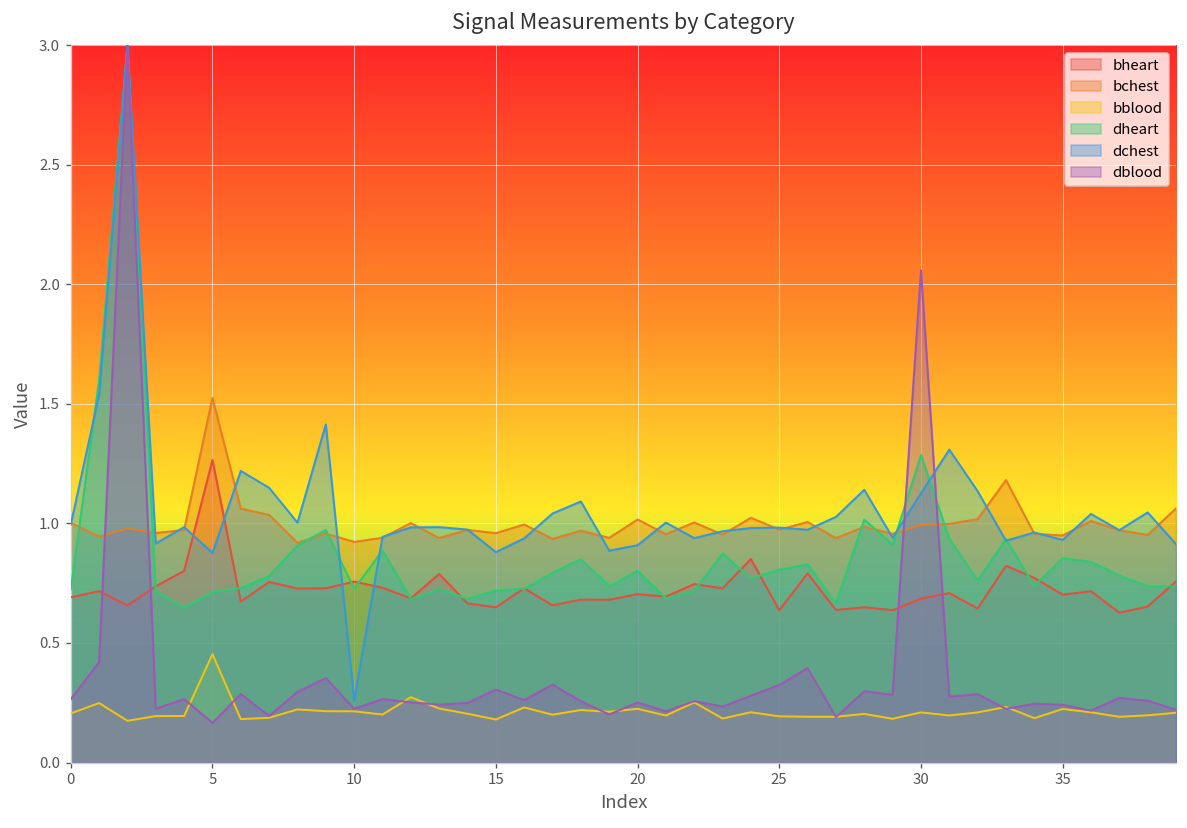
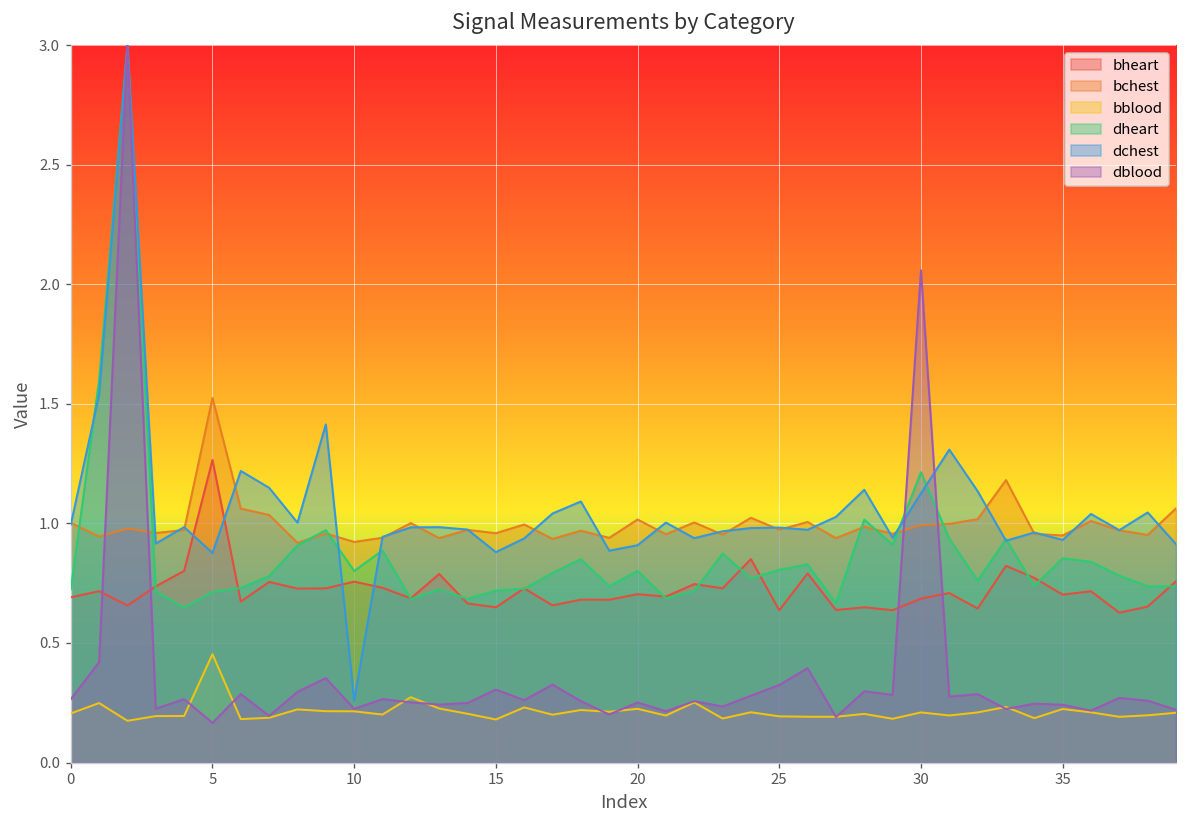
dheart, 10: 0.73 -> 0.80
dheart, 30: 1.29 -> 1.21
